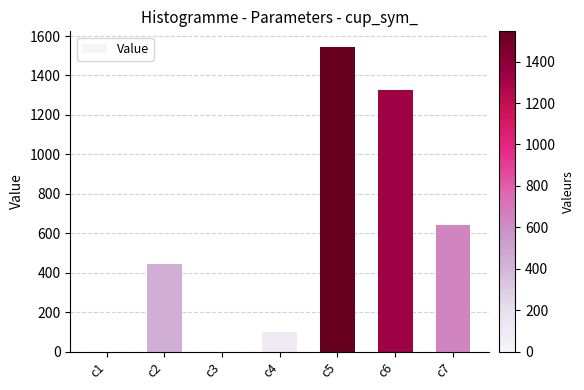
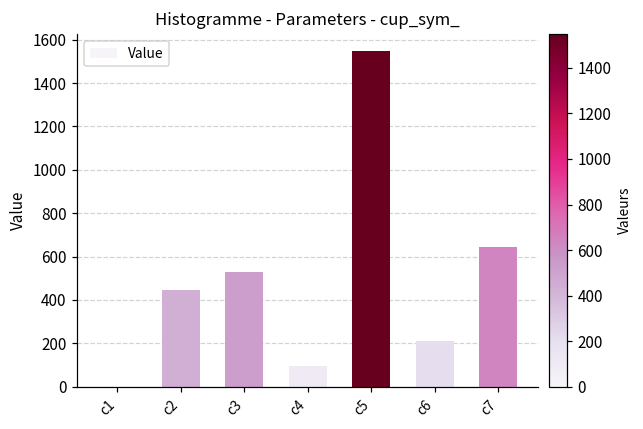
c3: 0 -> 530
c6: 1330 -> 210
